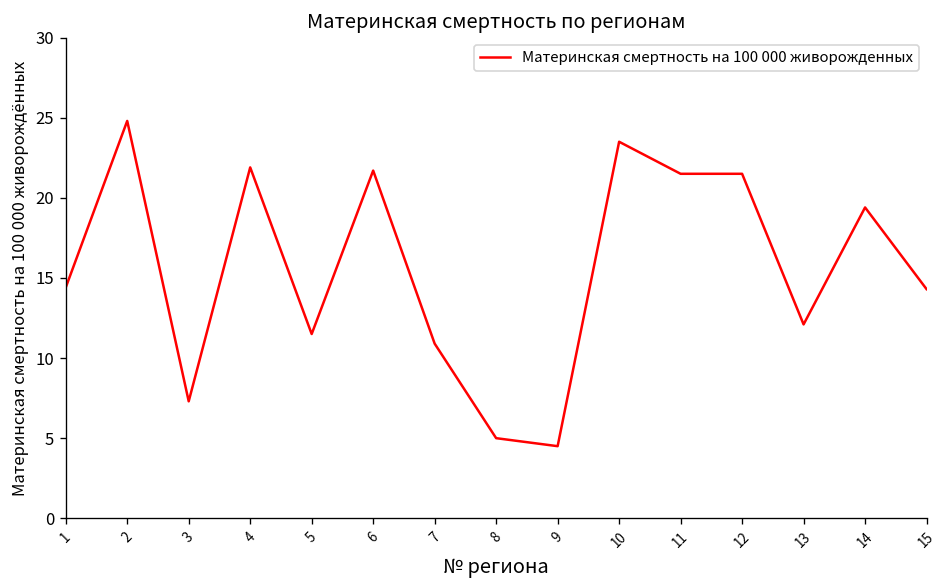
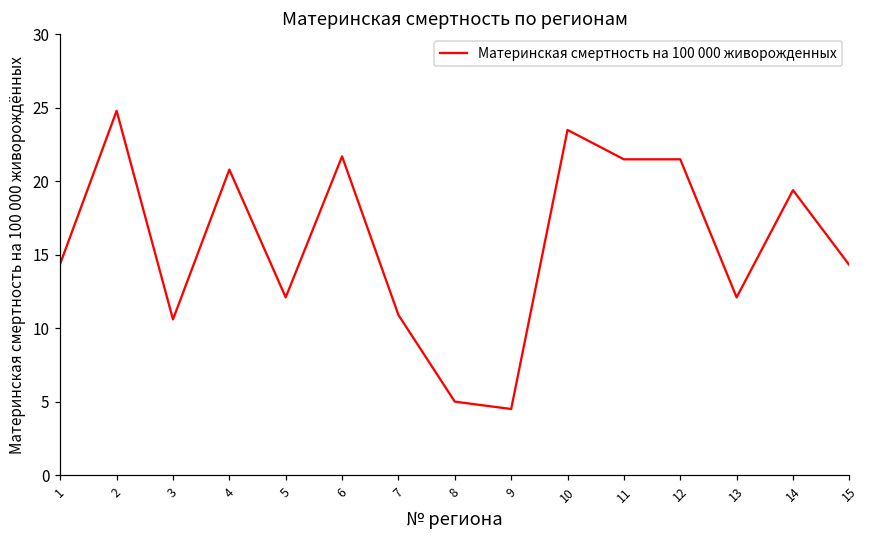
3: 7.3 -> 10.6
4: 21.9 -> 20.8
5: 11.5 -> 12.1
